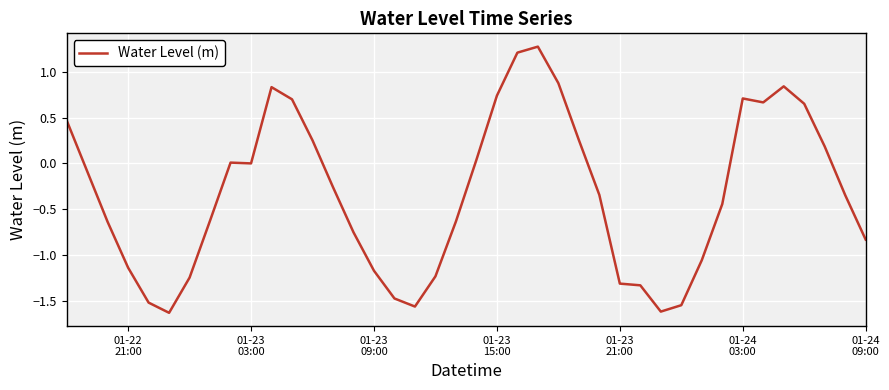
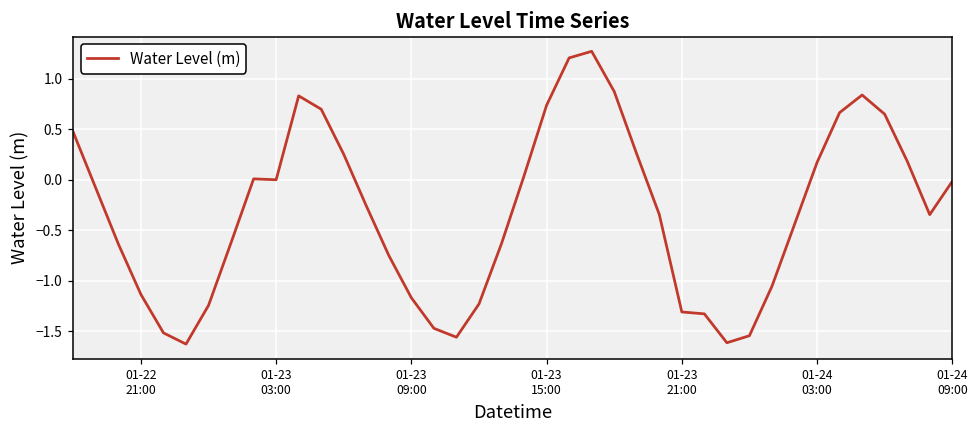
01-24 03:00: 0.7 -> 0.2
01-24 09:00: -0.8 -> 0.0
